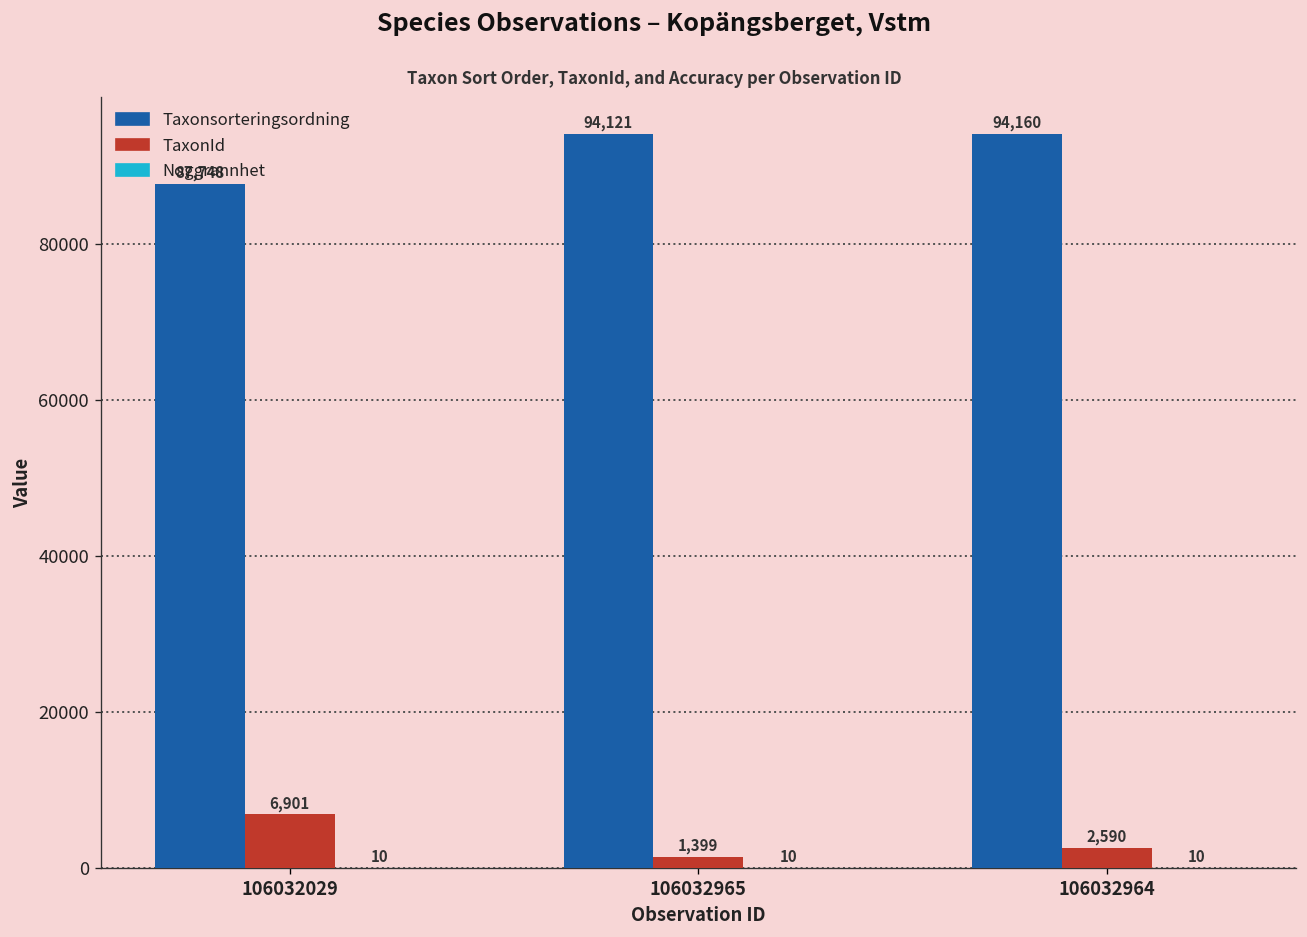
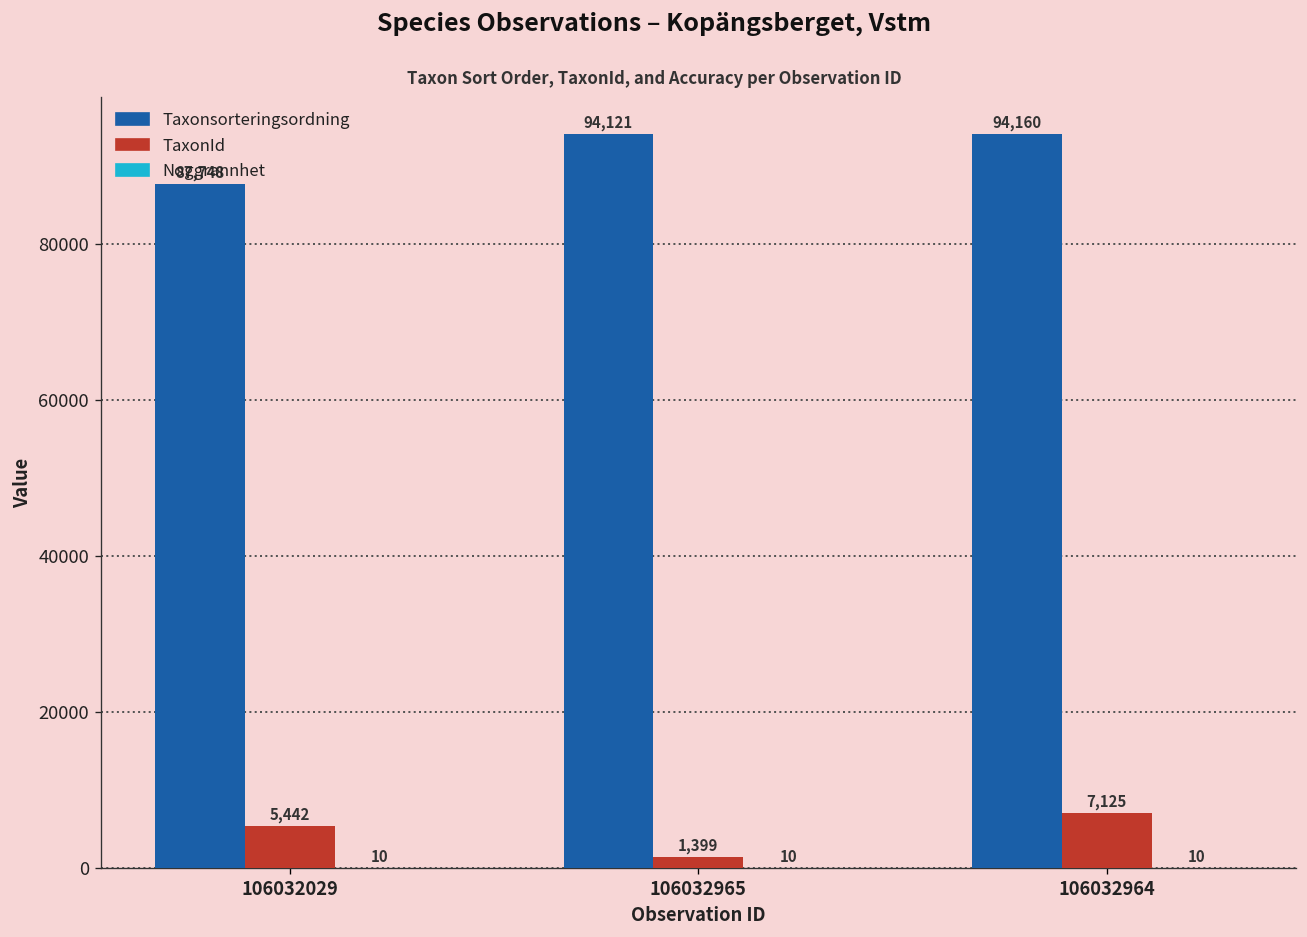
TaxonId, 106032029: 6,901 -> 5,442
TaxonId, 106032964: 2,590 -> 7,125
